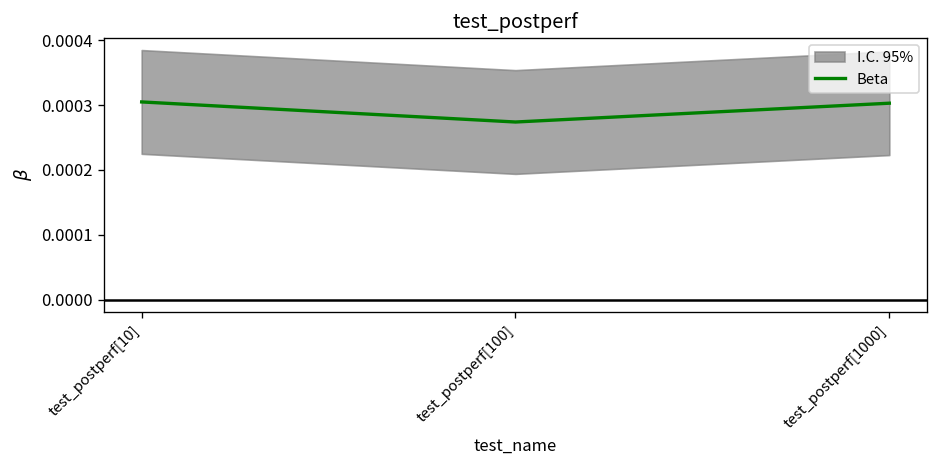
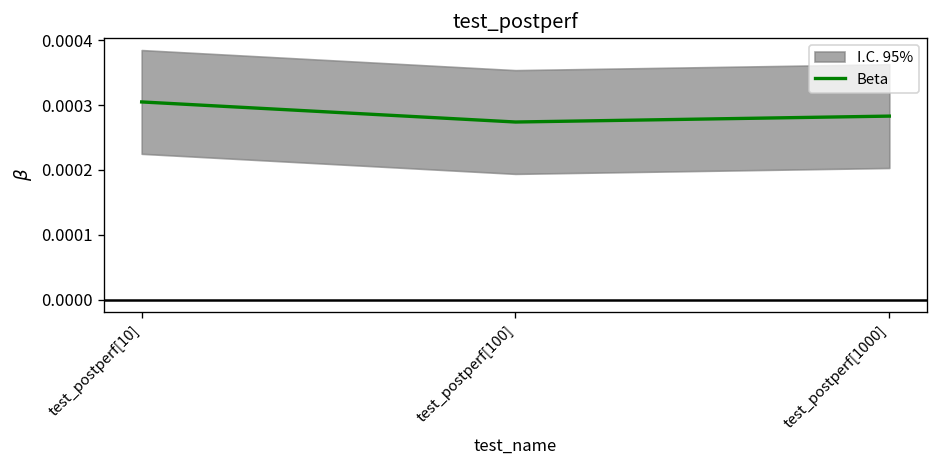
Beta, test_postperf[1000]: 0.00030 -> 0.00028
